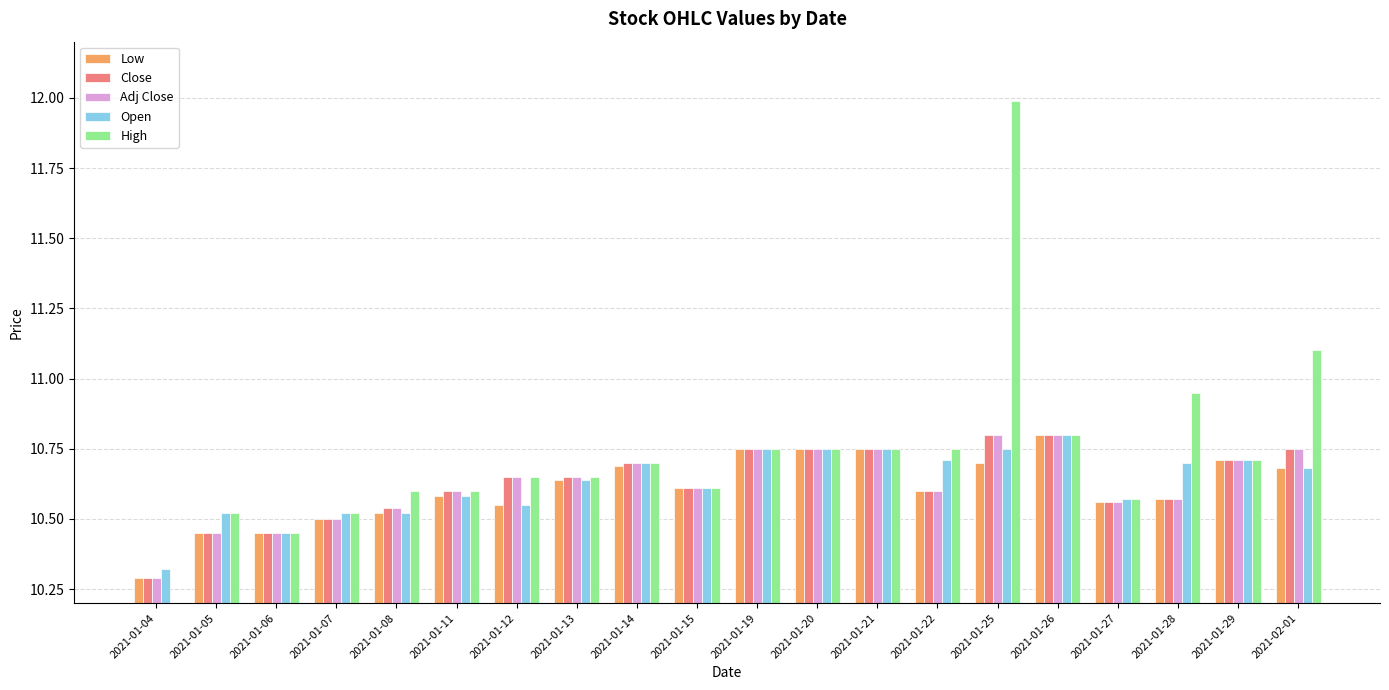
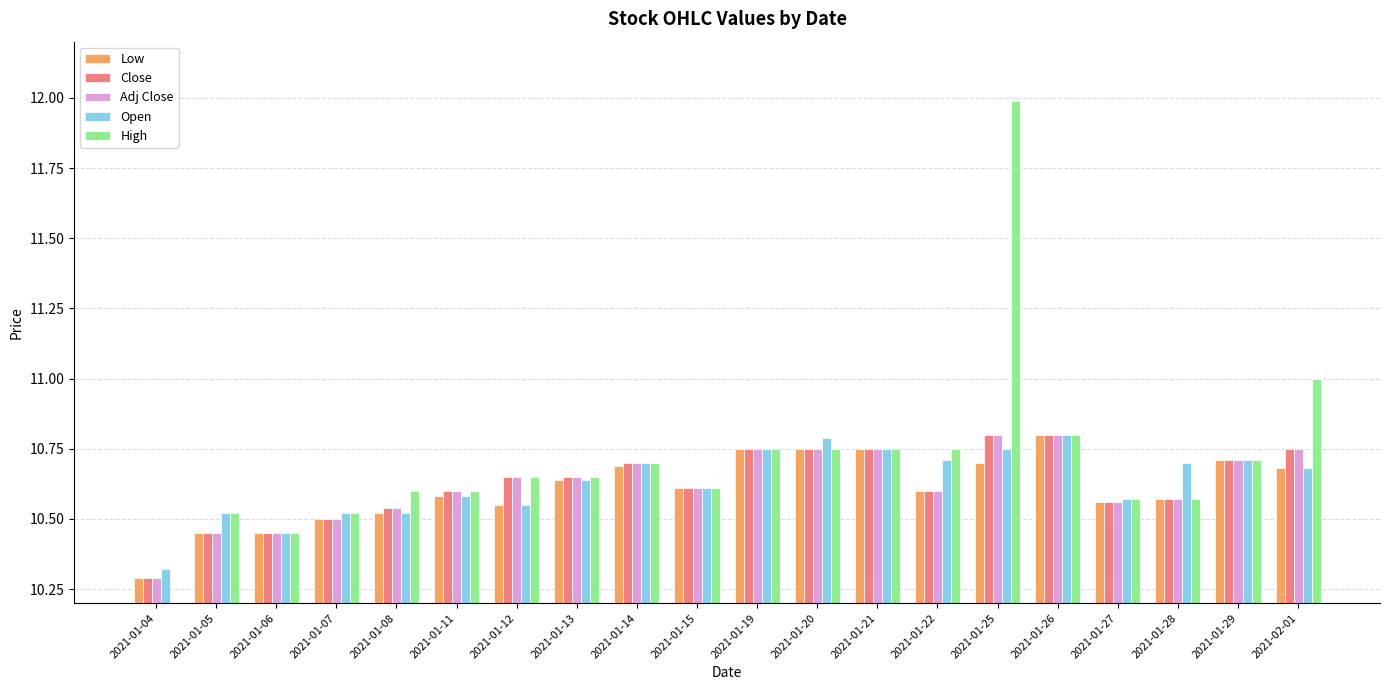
Open, 2021-01-20: 10.75 -> 10.79
High, 2021-01-28: 10.95 -> 10.57
High, 2021-02-01: 11.1 -> 11.0
